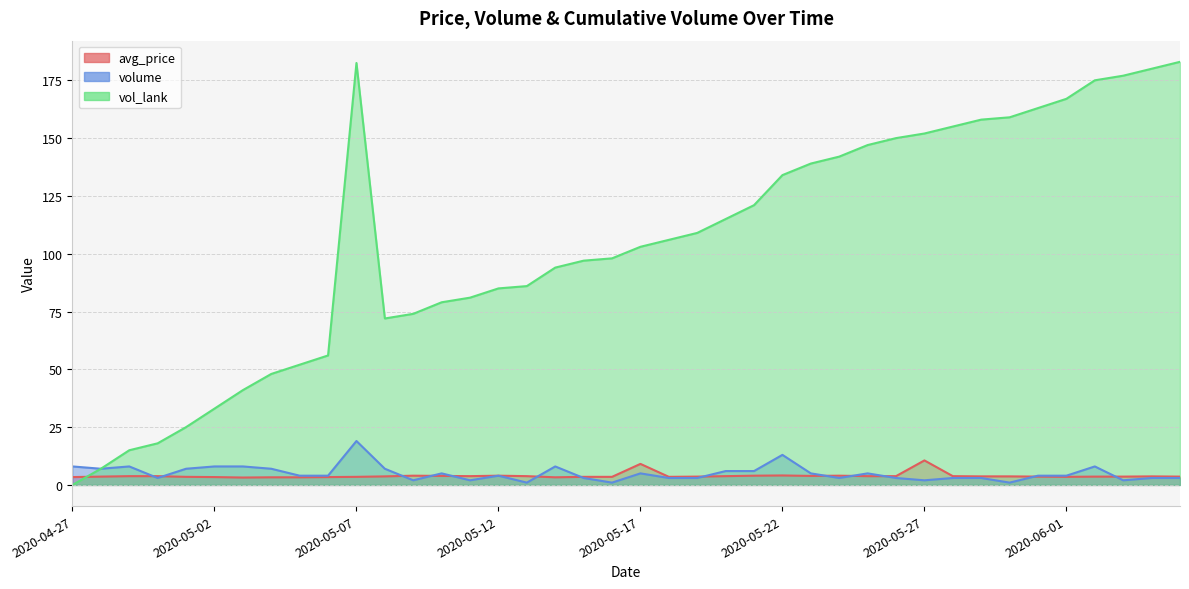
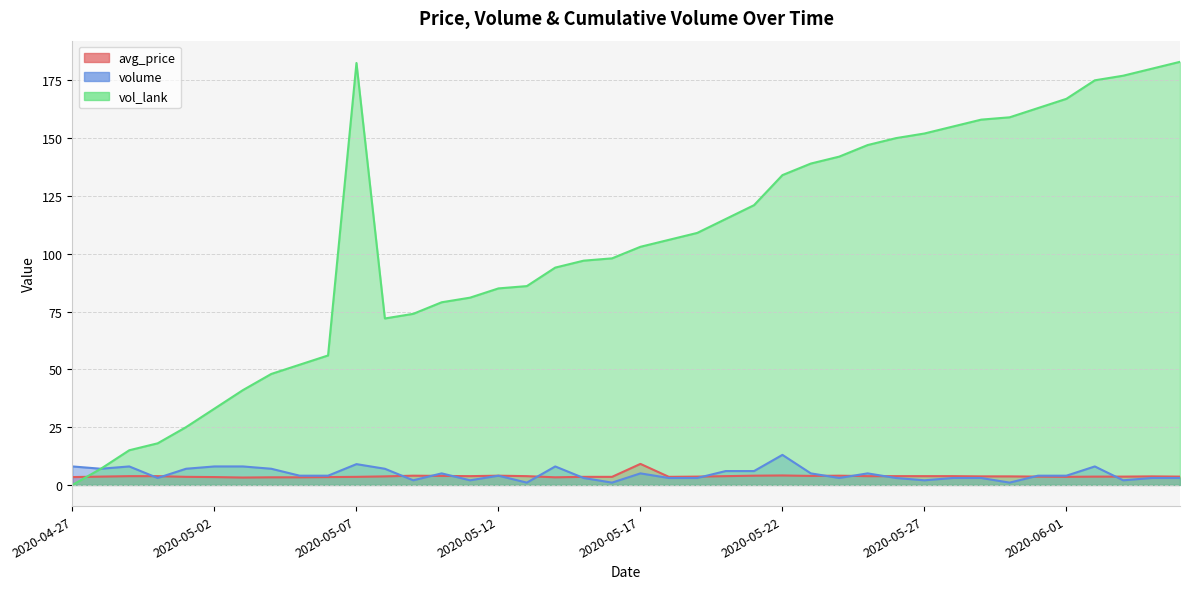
volume, 2020-05-07: 19 -> 9
avg_price, 2020-05-27: 11 -> 4
